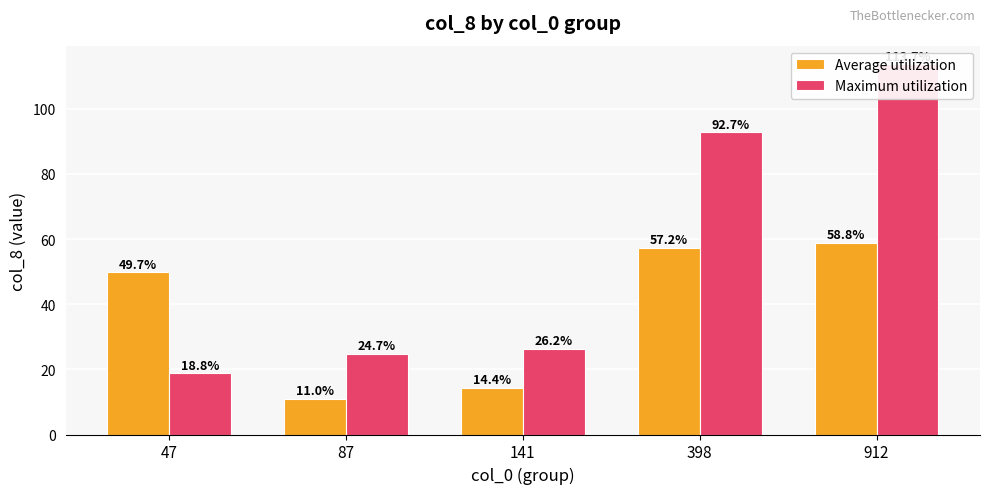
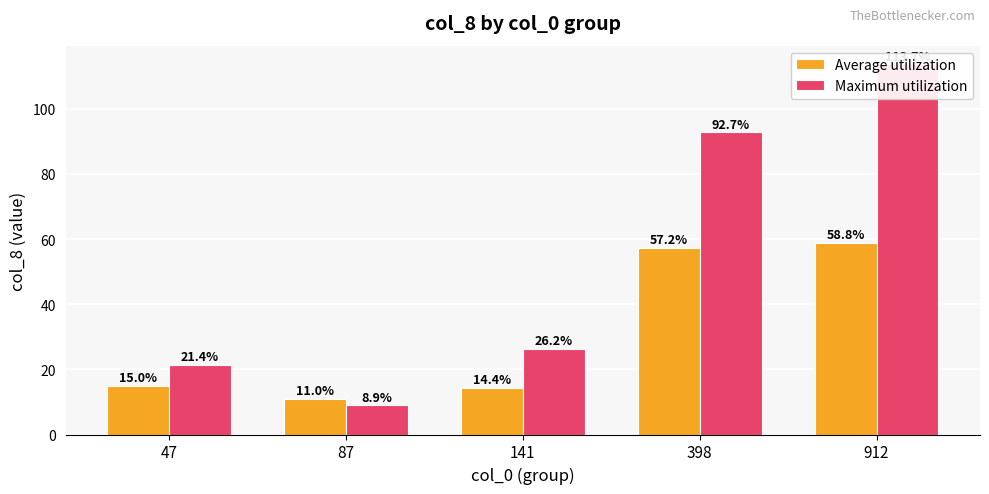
Average utilization, 47: 49.7% -> 15.0%
Maximum utilization, 47: 18.8% -> 21.4%
Maximum utilization, 87: 24.7% -> 8.9%
